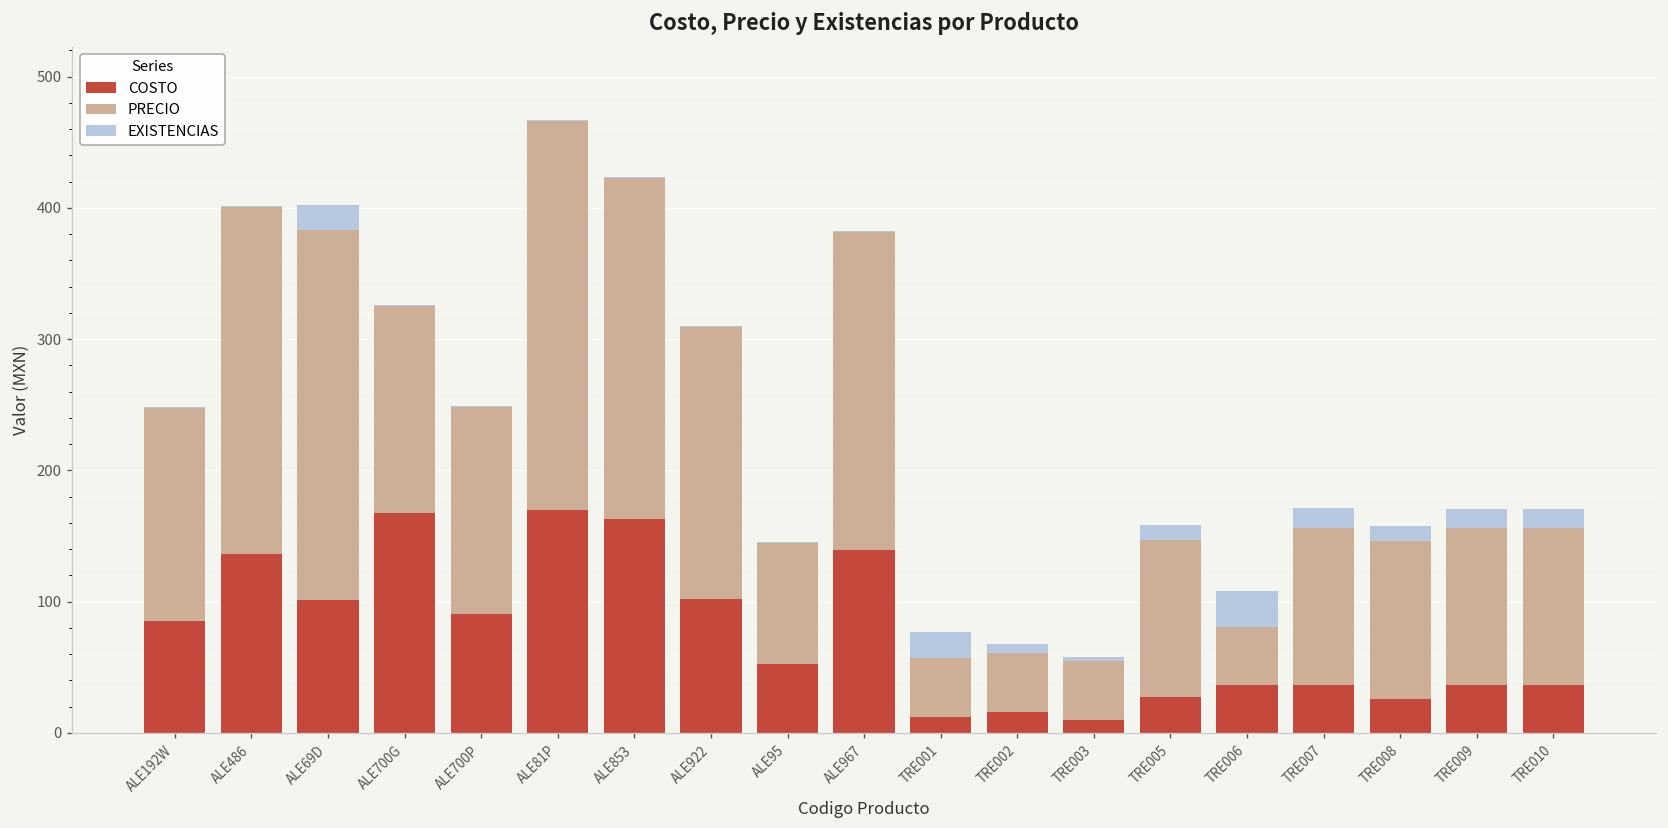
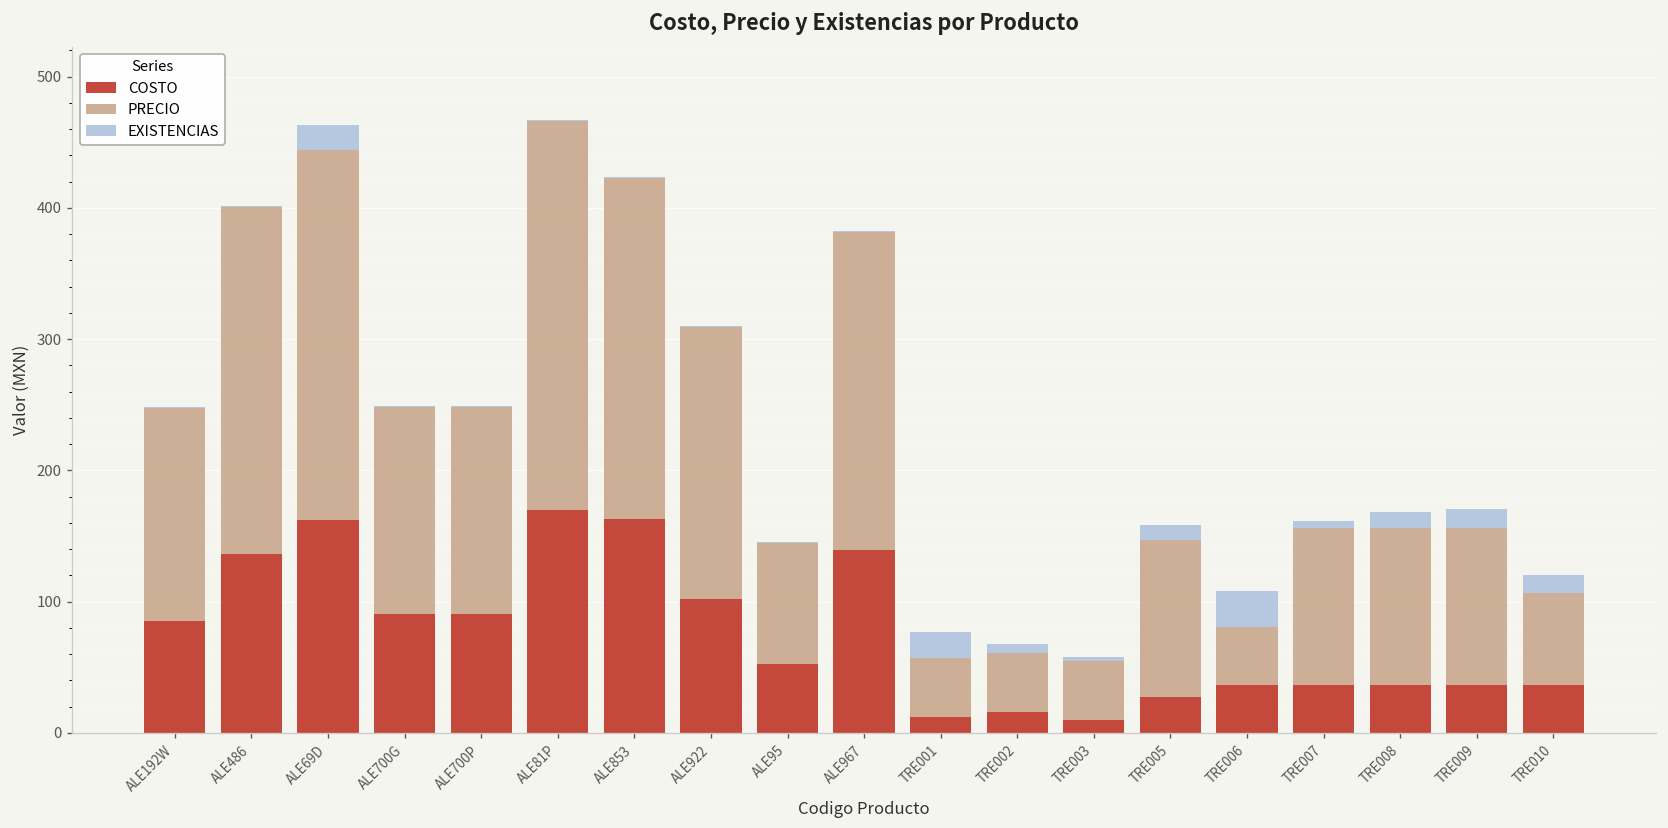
COSTO, ALE69D: 101 -> 162
COSTO, ALE700G: 168 -> 91
EXISTENCIAS, TRE007: 15 -> 5
COSTO, TRE008: 26 -> 36
PRECIO, TRE010: 120 -> 70
